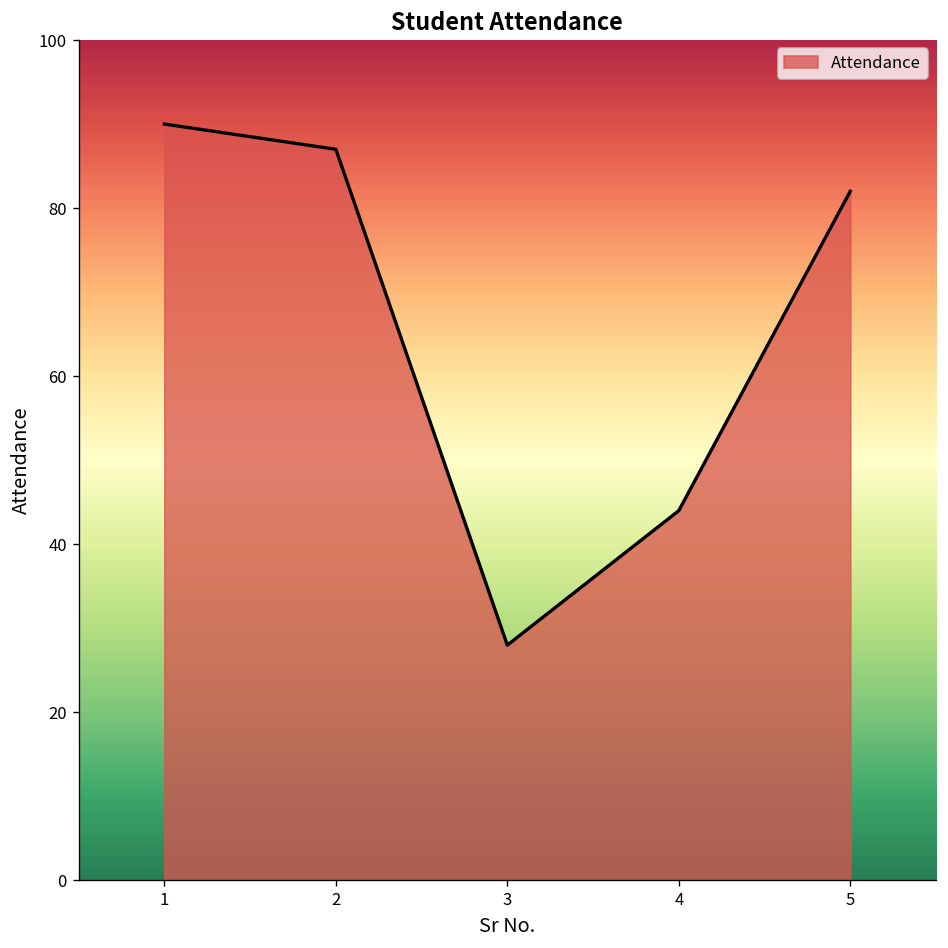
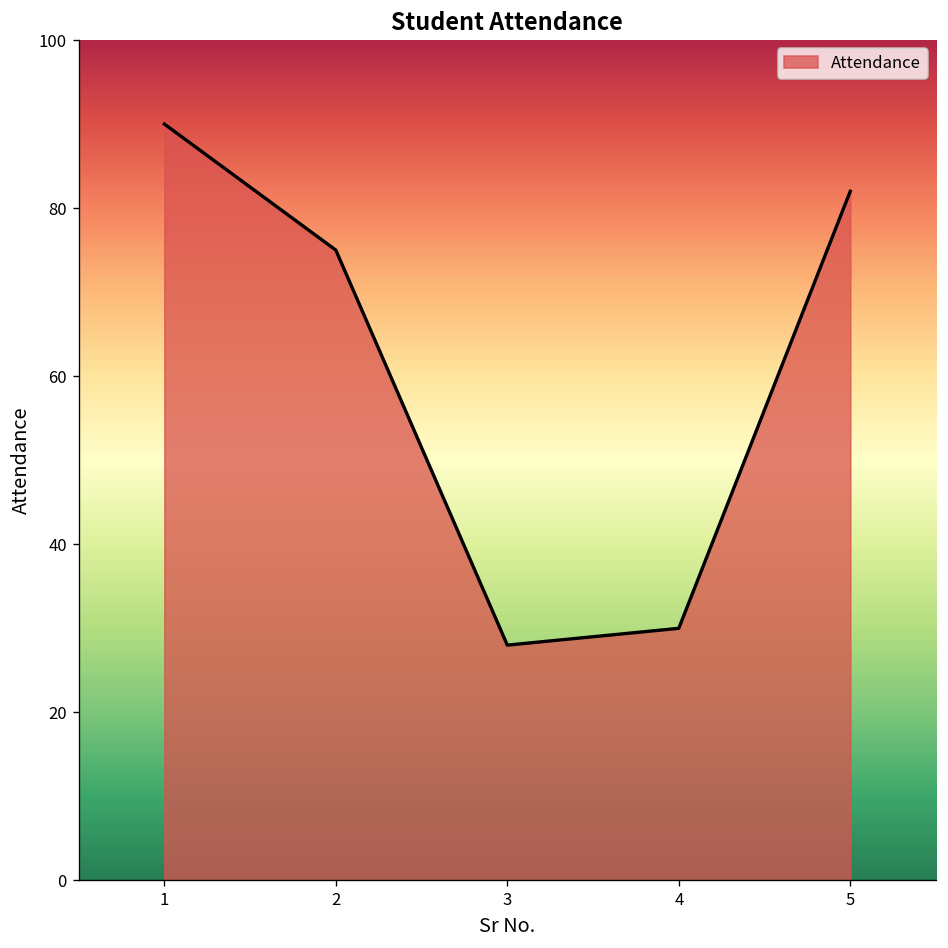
2: 87 -> 75
4: 44 -> 30
